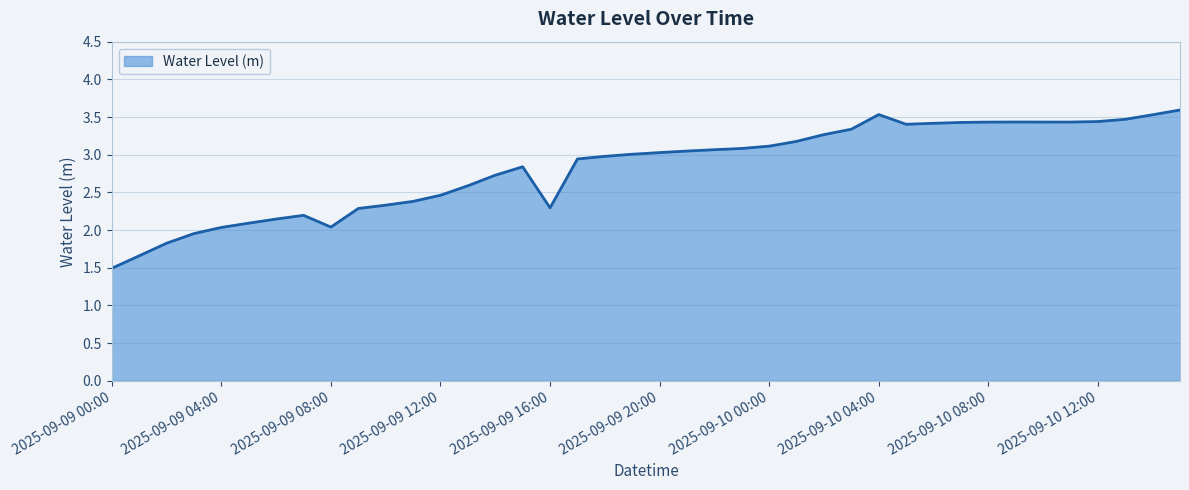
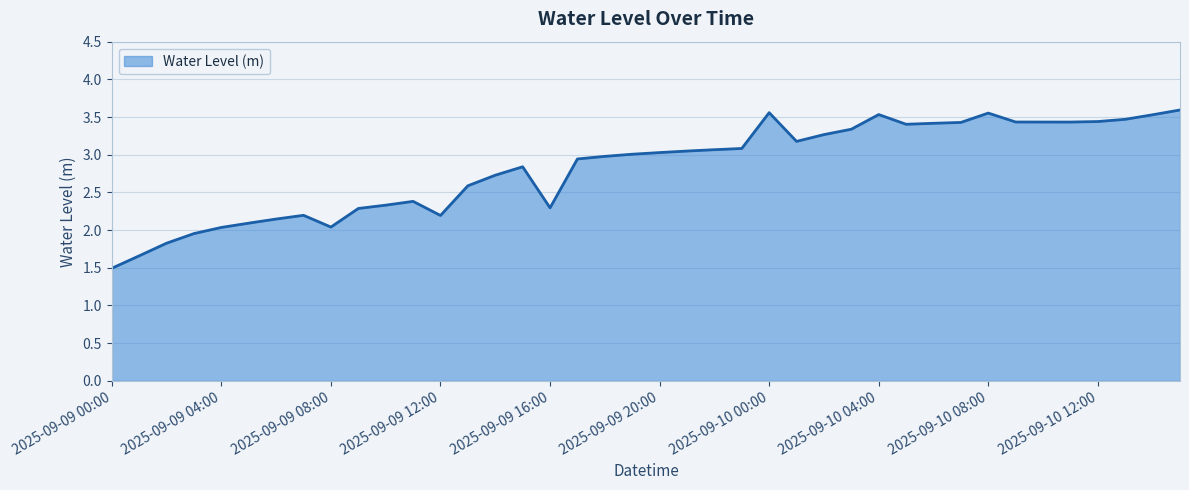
2025-09-09 12:00: 2.5 -> 2.2
2025-09-10 00:00: 3.1 -> 3.6
2025-09-10 08:00: 3.4 -> 3.6
